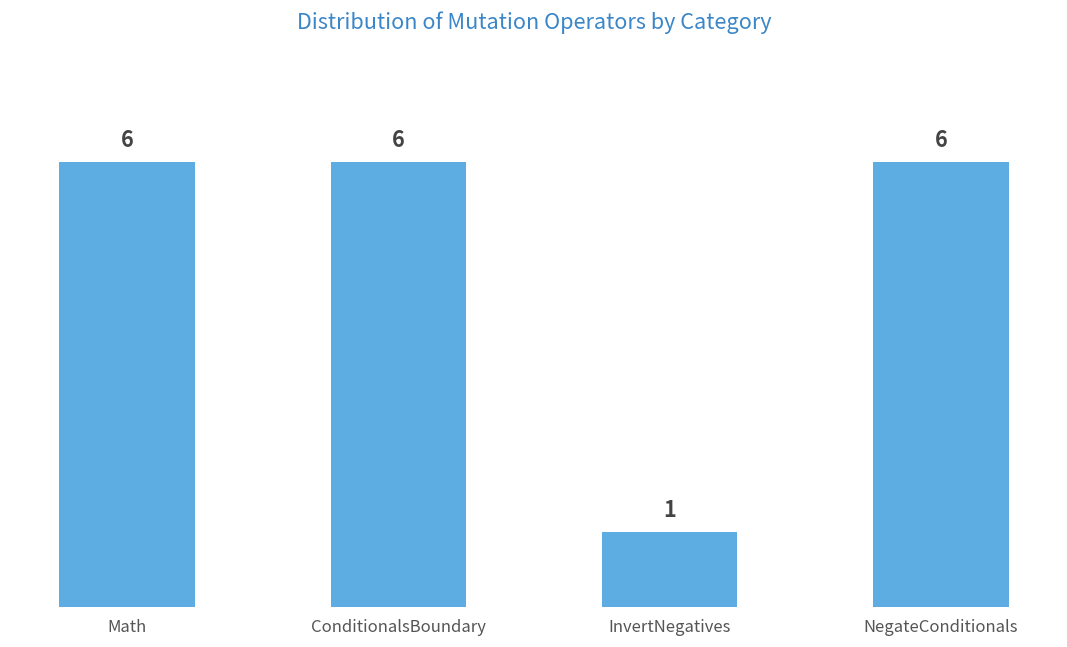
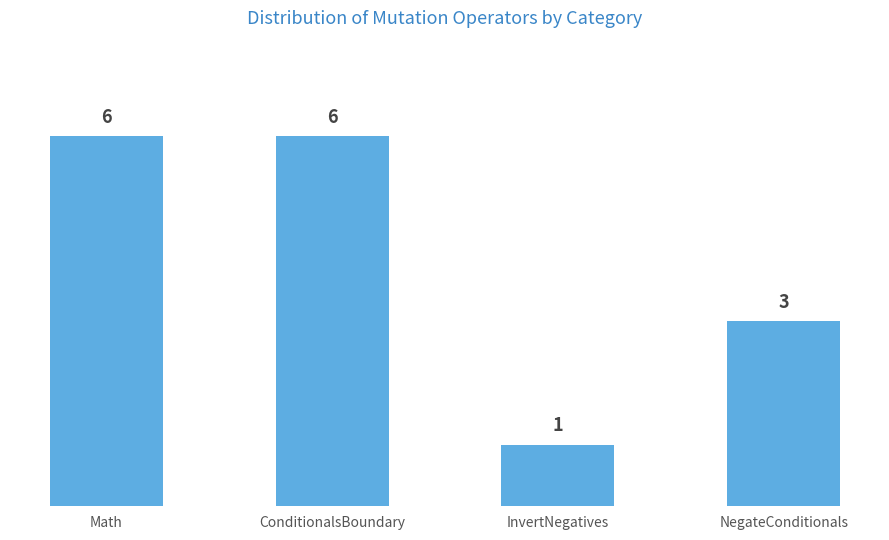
NegateConditionals: 6 -> 3
